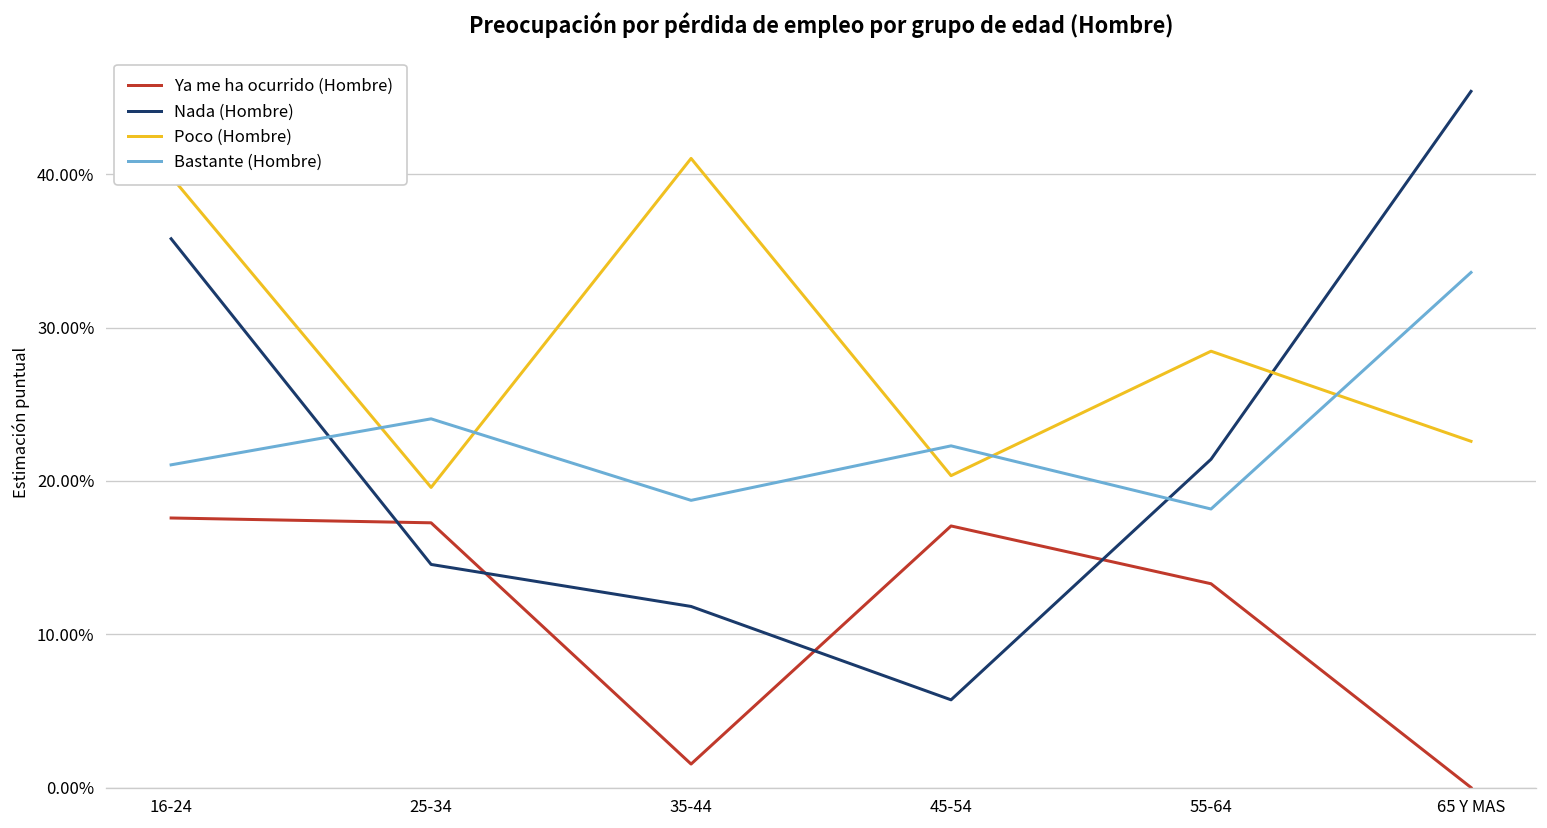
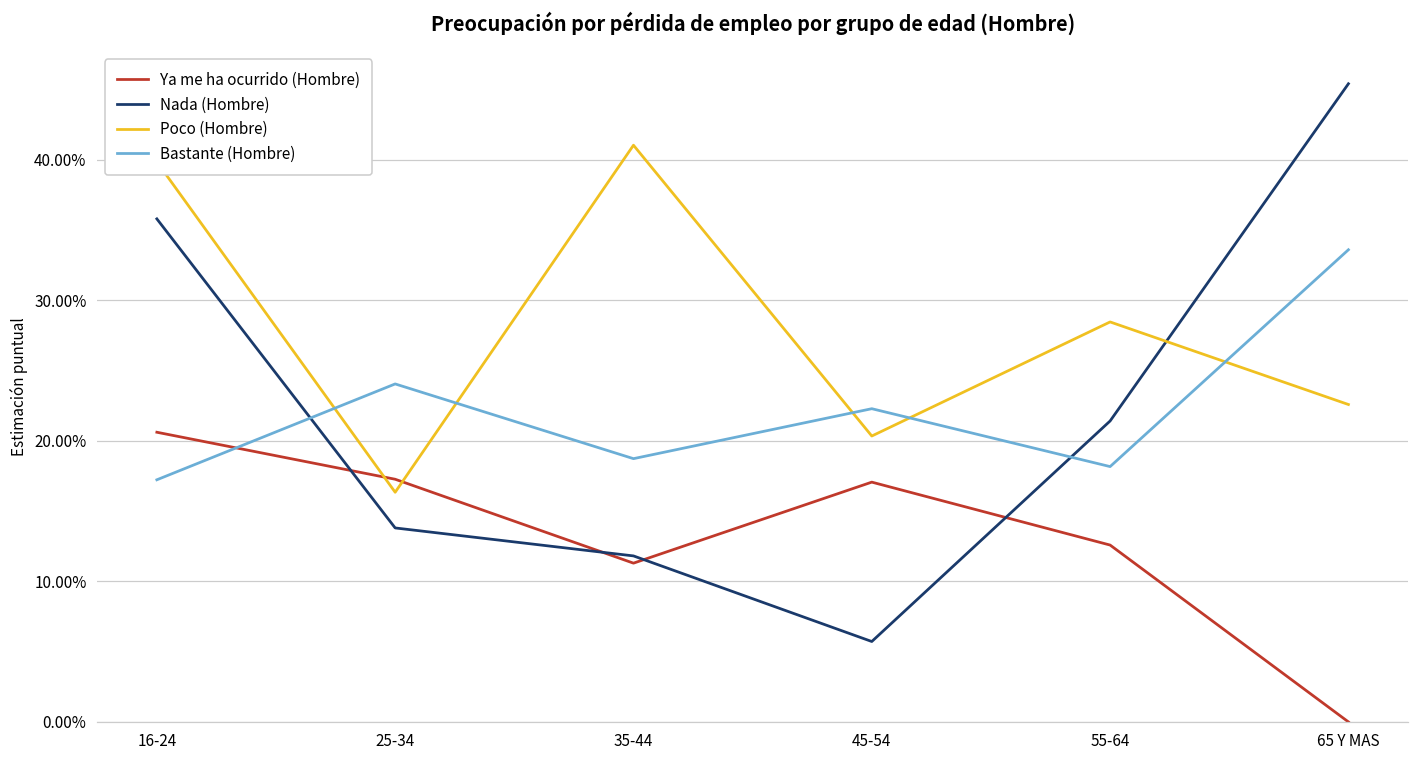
Ya me ha ocurrido (Hombre), 16-24: 17.6% -> 20.6%
Bastante (Hombre), 16-24: 21.1% -> 17.2%
Nada (Hombre), 25-34: 14.6% -> 13.8%
Poco (Hombre), 25-34: 19.6% -> 16.3%
Ya me ha ocurrido (Hombre), 35-44: 1.5% -> 11.3%
Ya me ha ocurrido (Hombre), 55-64: 13.3% -> 12.6%
